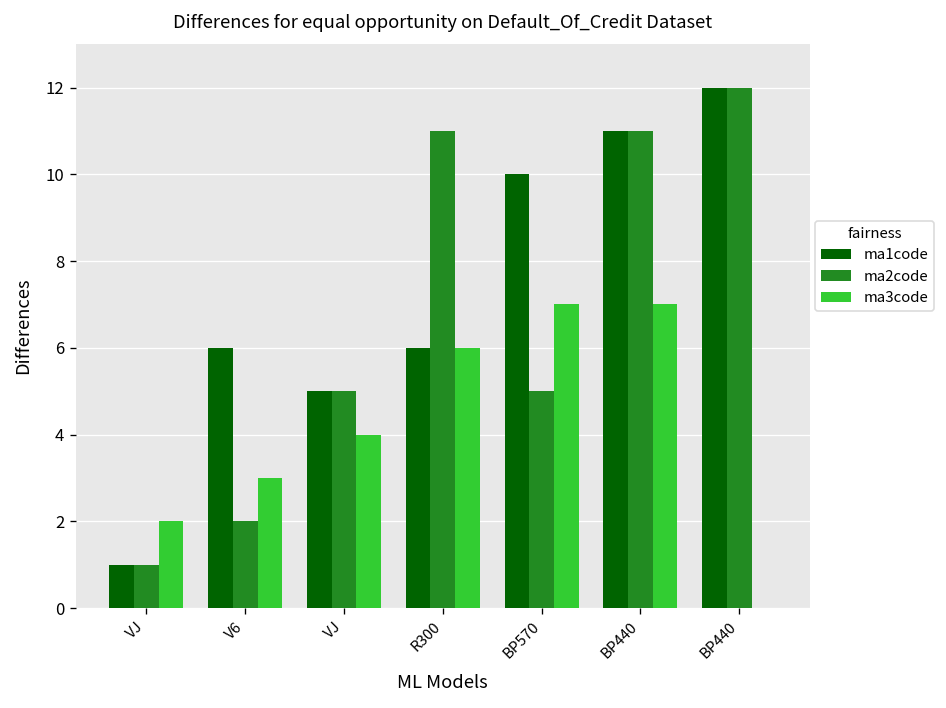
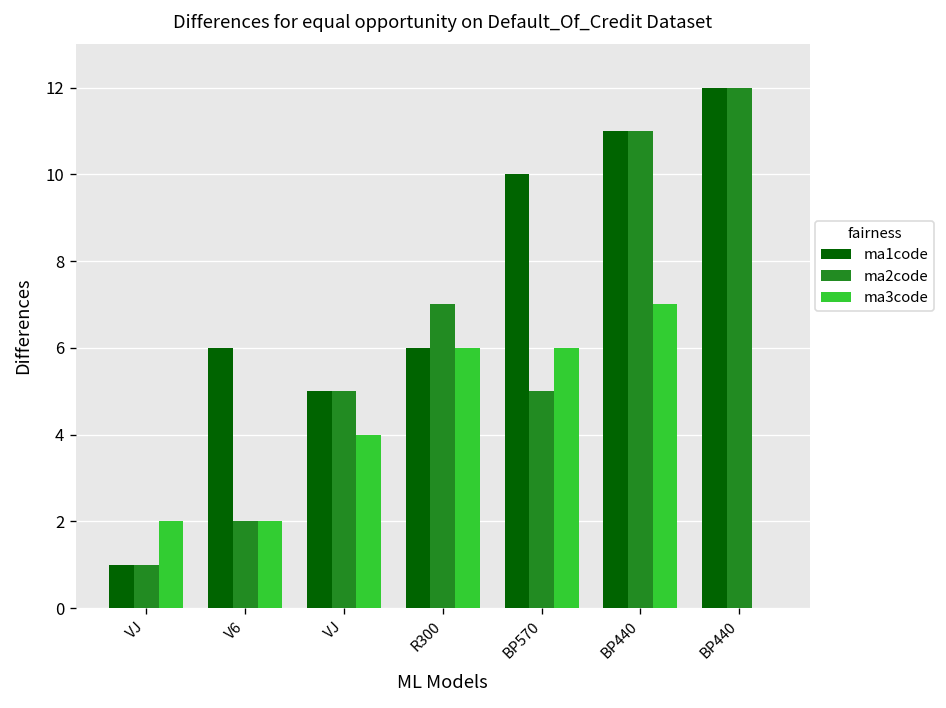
ma3code, V6: 3 -> 2
ma2code, R300: 11 -> 7
ma3code, BP570: 7 -> 6
